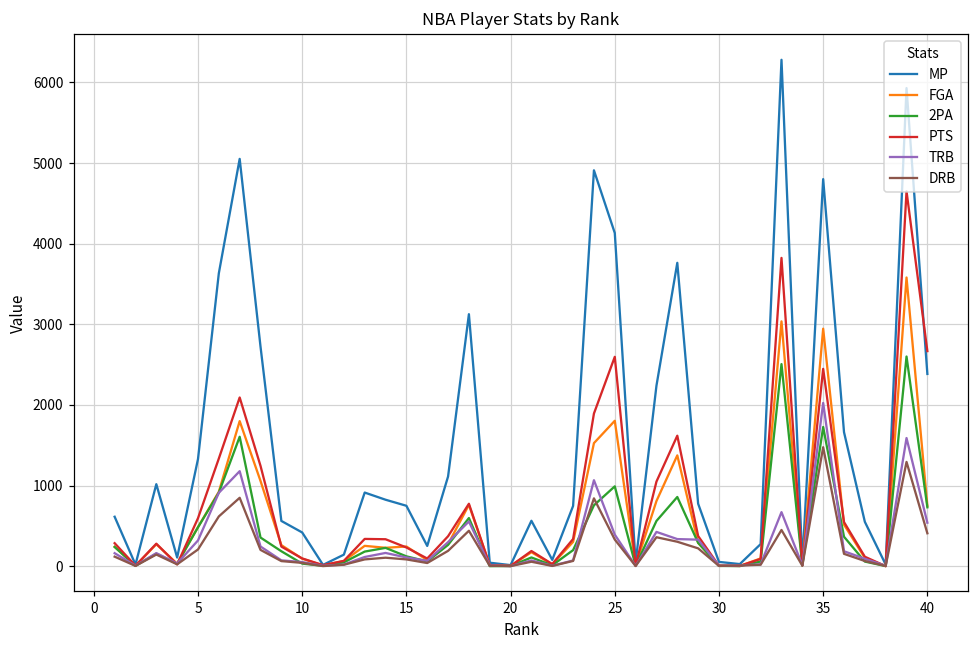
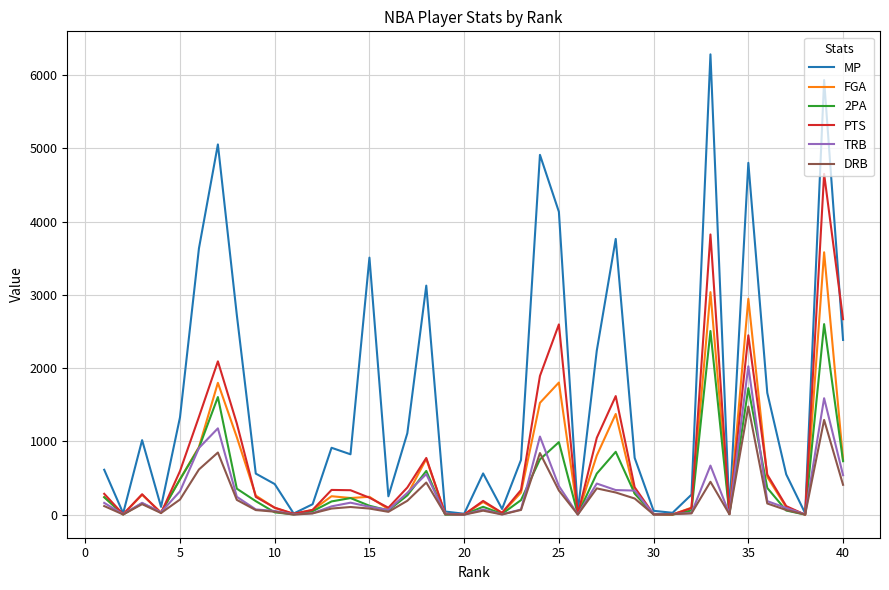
MP, 15: 800 -> 3500
